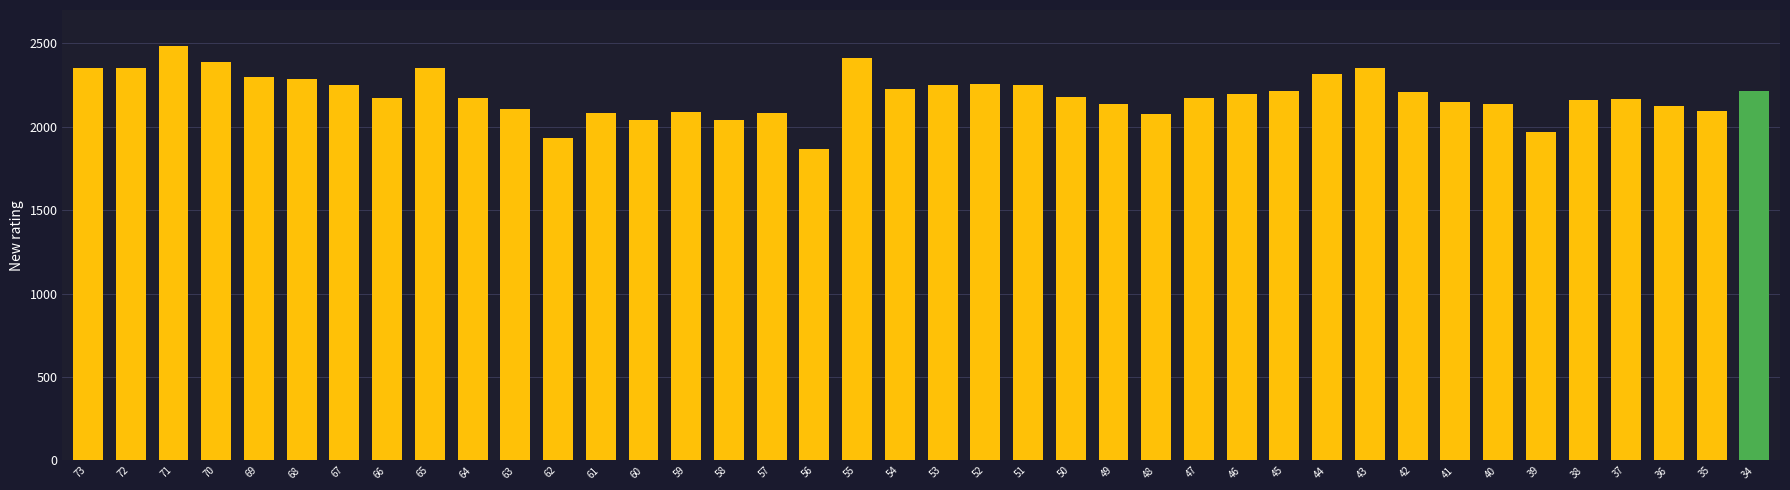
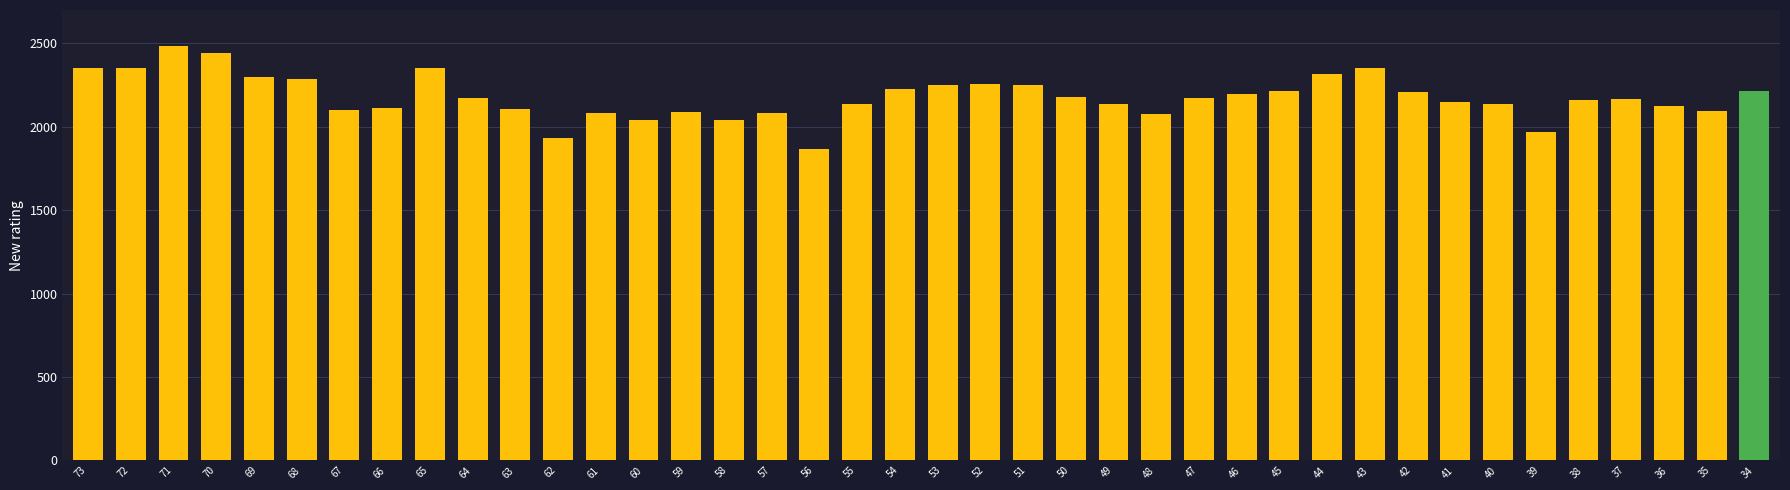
70: 2390 -> 2440
67: 2250 -> 2100
66: 2170 -> 2110
55: 2420 -> 2130
